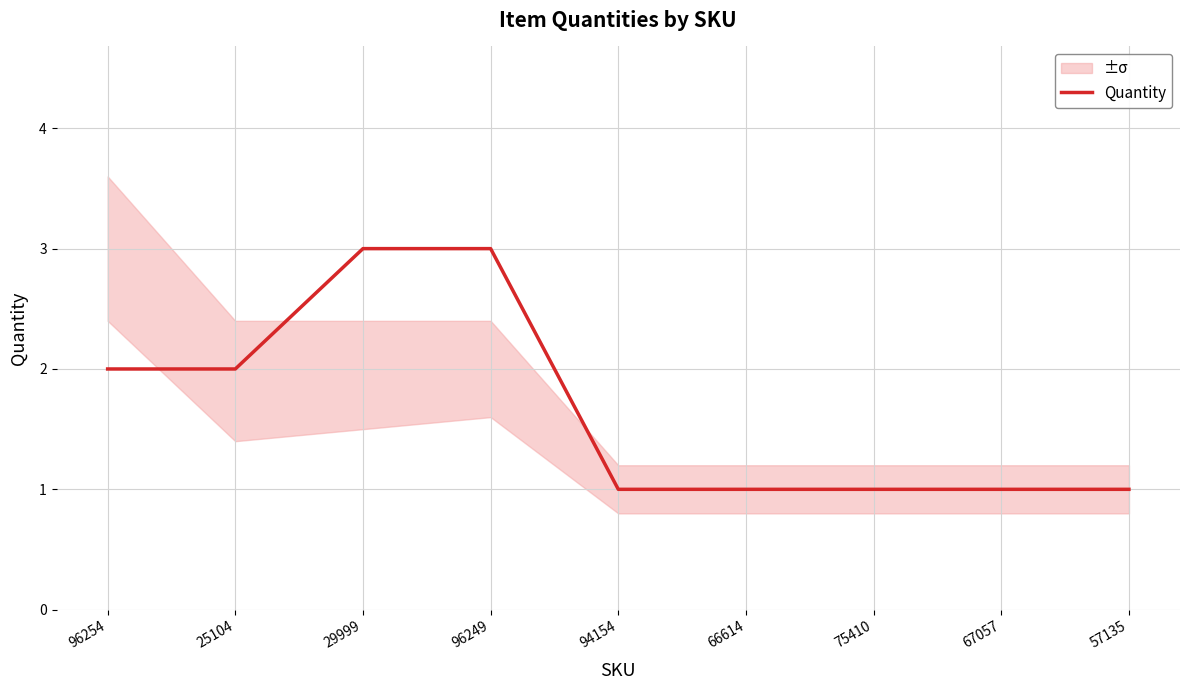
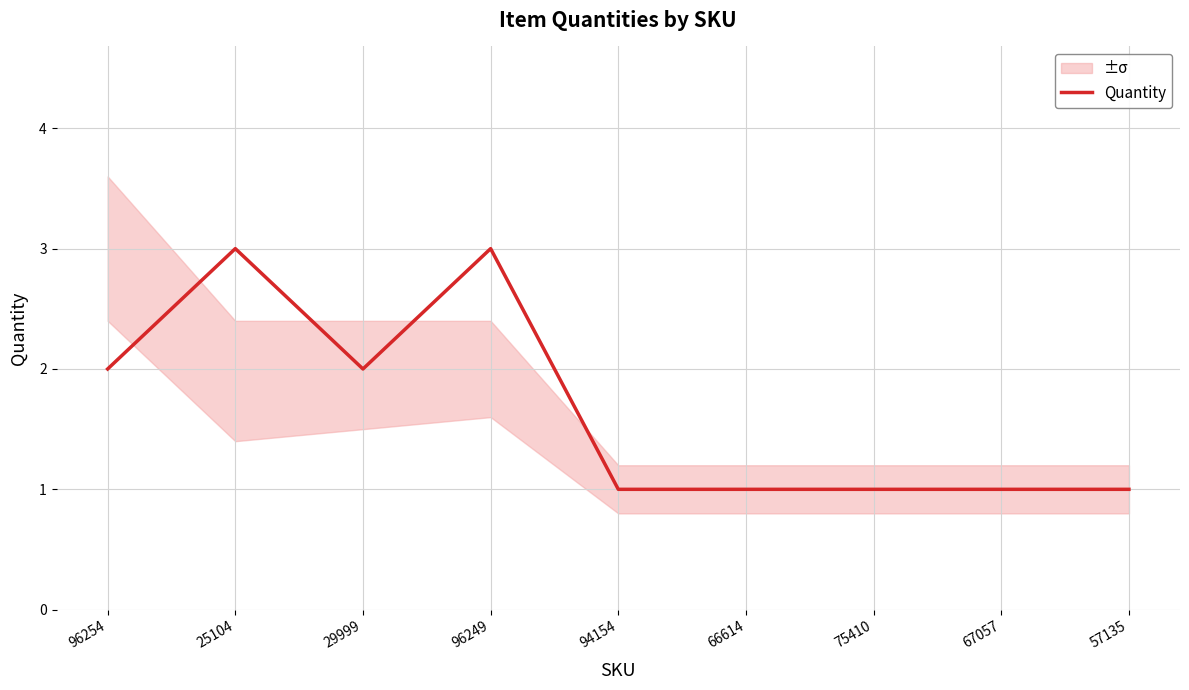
Quantity, 25104: 2 -> 3
Quantity, 29999: 3 -> 2
